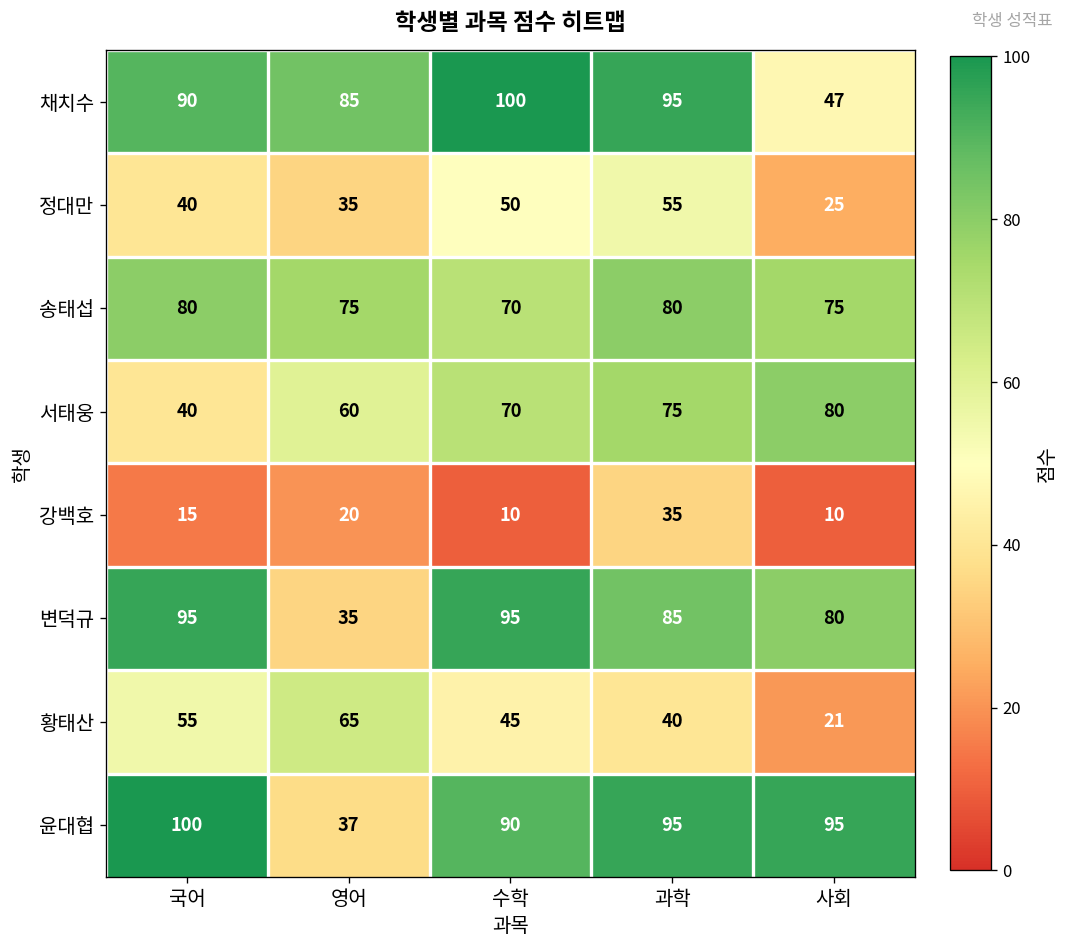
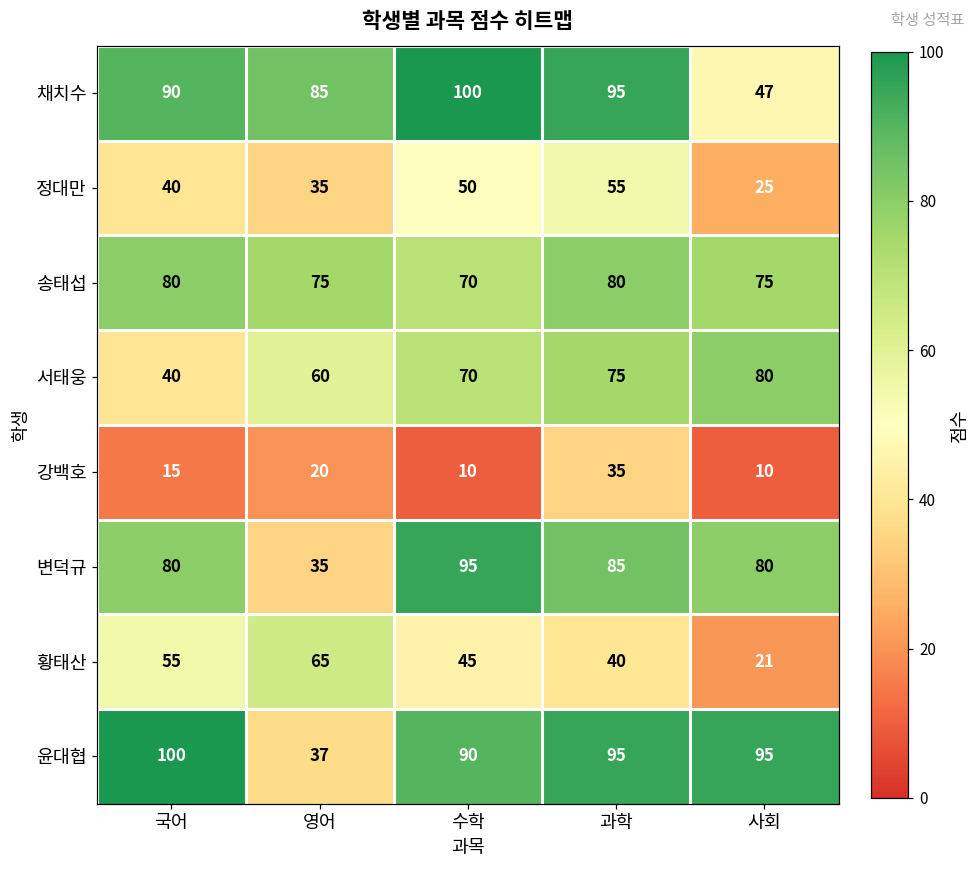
변덕규, 국어: 95 -> 80
